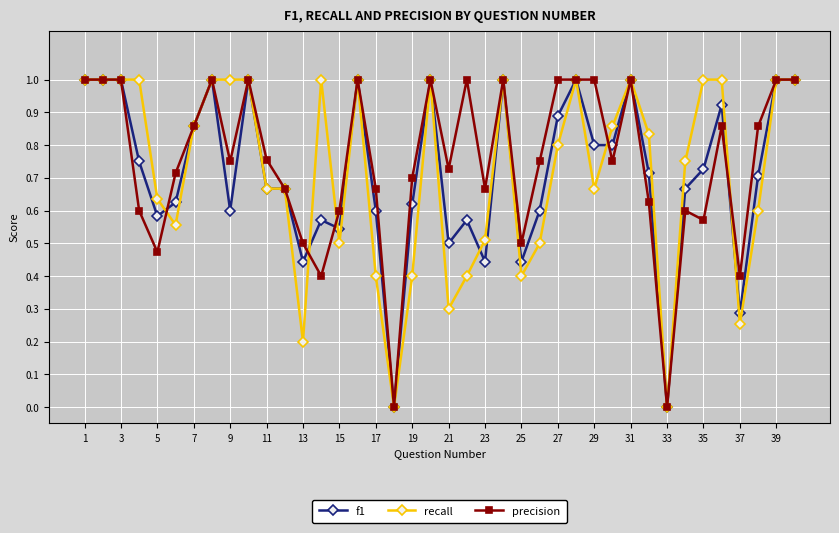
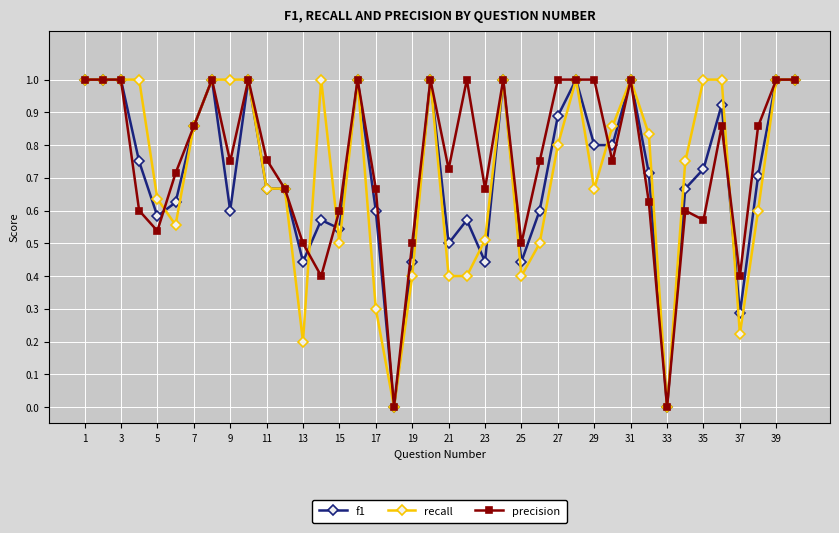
precision, 5: 0.47 -> 0.54
recall, 17: 0.4 -> 0.3
f1, 19: 0.62 -> 0.44
precision, 19: 0.7 -> 0.5
recall, 21: 0.3 -> 0.4
recall, 37: 0.25 -> 0.22
